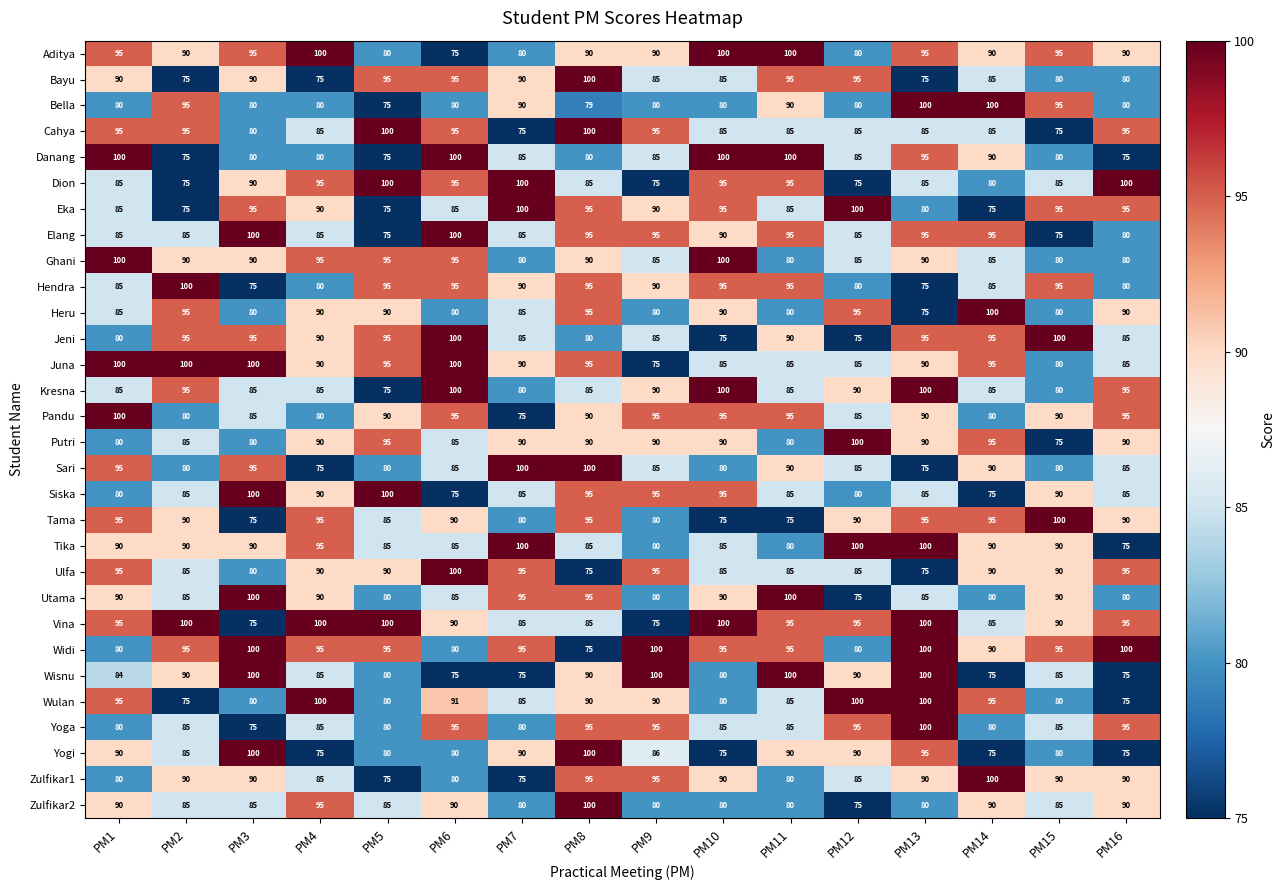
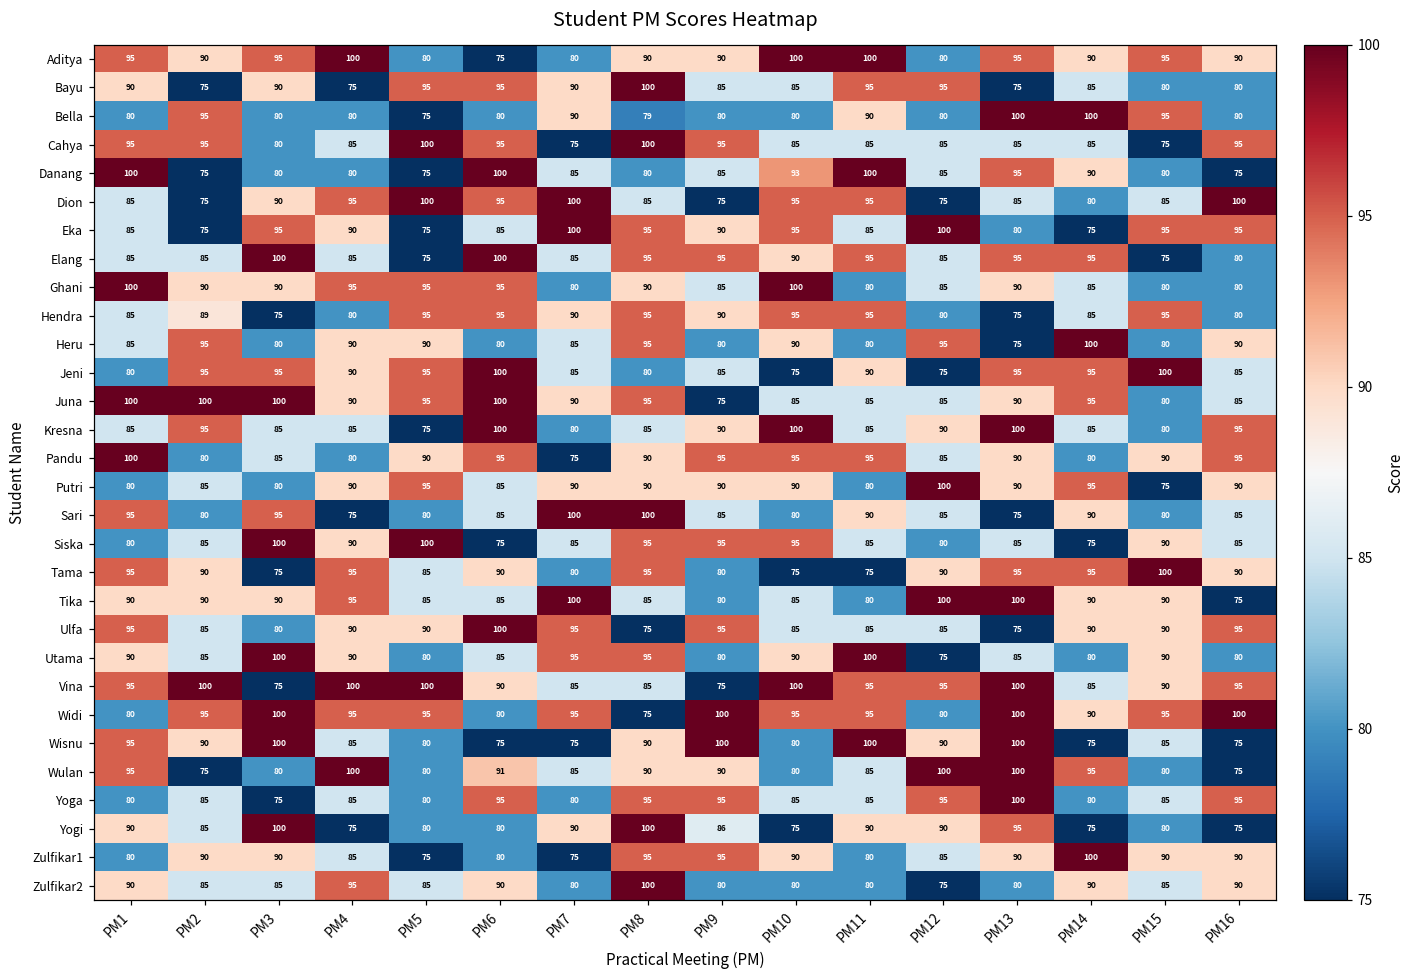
Danang, PM10: 100 -> 93
Hendra, PM2: 100 -> 89
Wisnu, PM1: 84 -> 95
